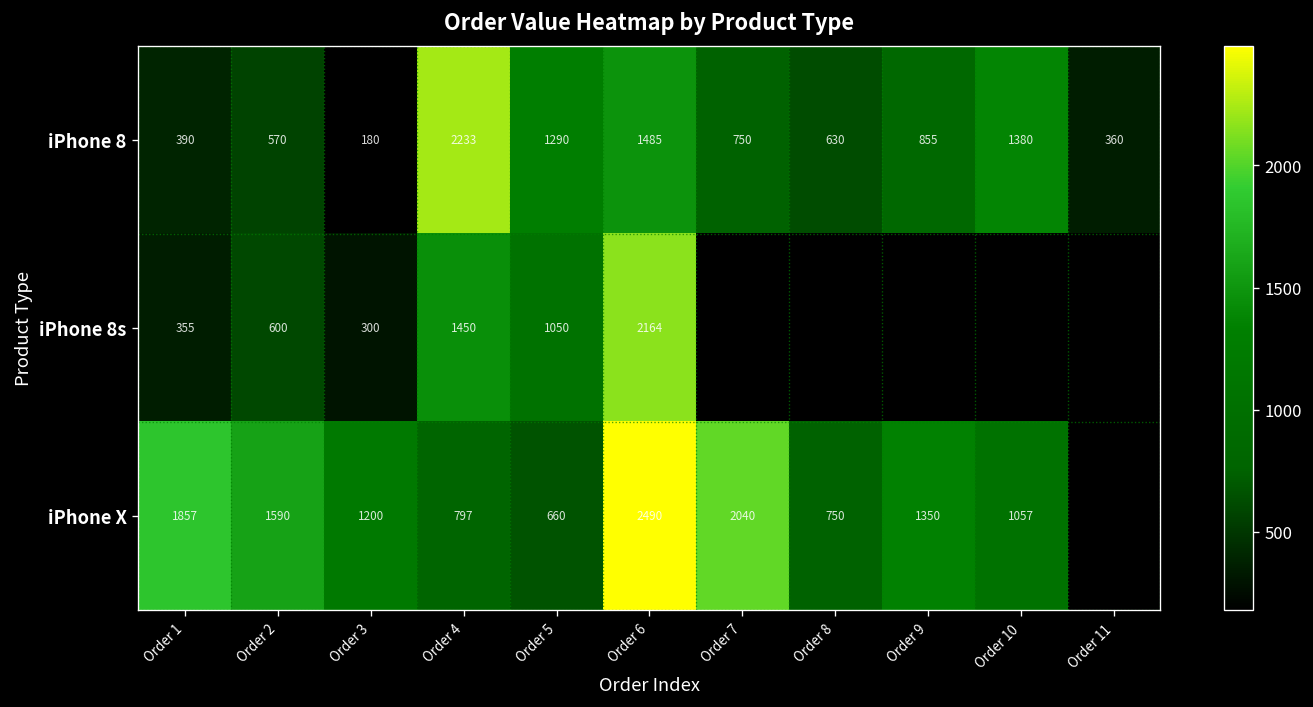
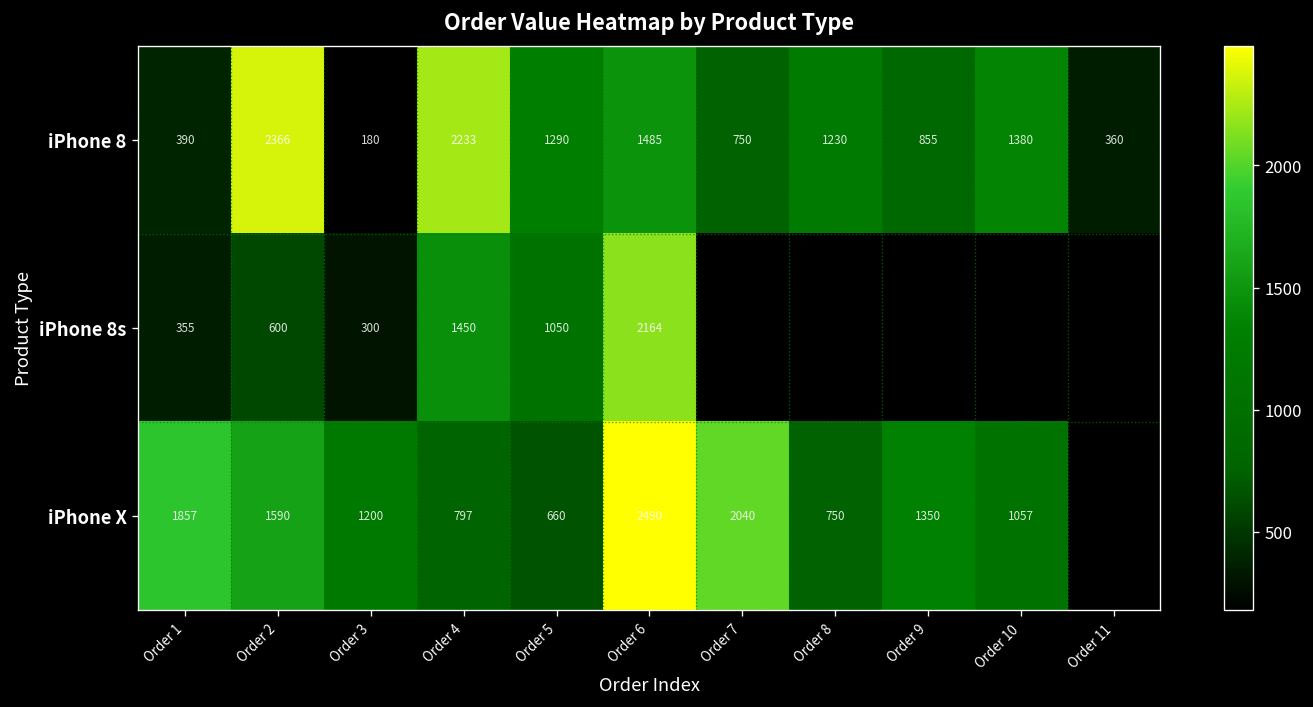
iPhone 8, Order 2: 570 -> 2366
iPhone 8, Order 8: 630 -> 1230
